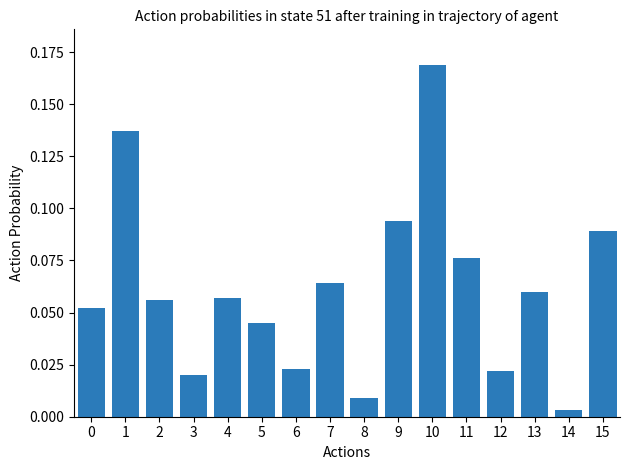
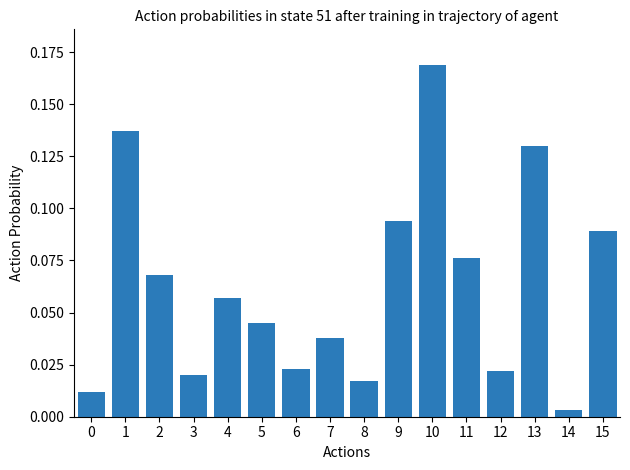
0: 0.052 -> 0.012
2: 0.056 -> 0.068
7: 0.064 -> 0.038
8: 0.009 -> 0.017
13: 0.06 -> 0.13
